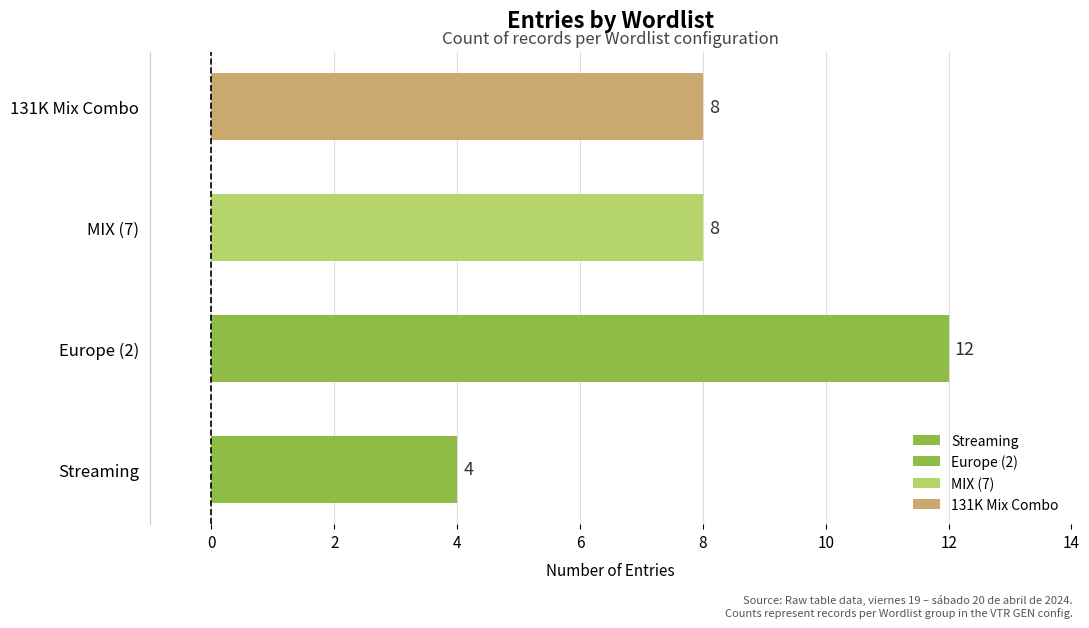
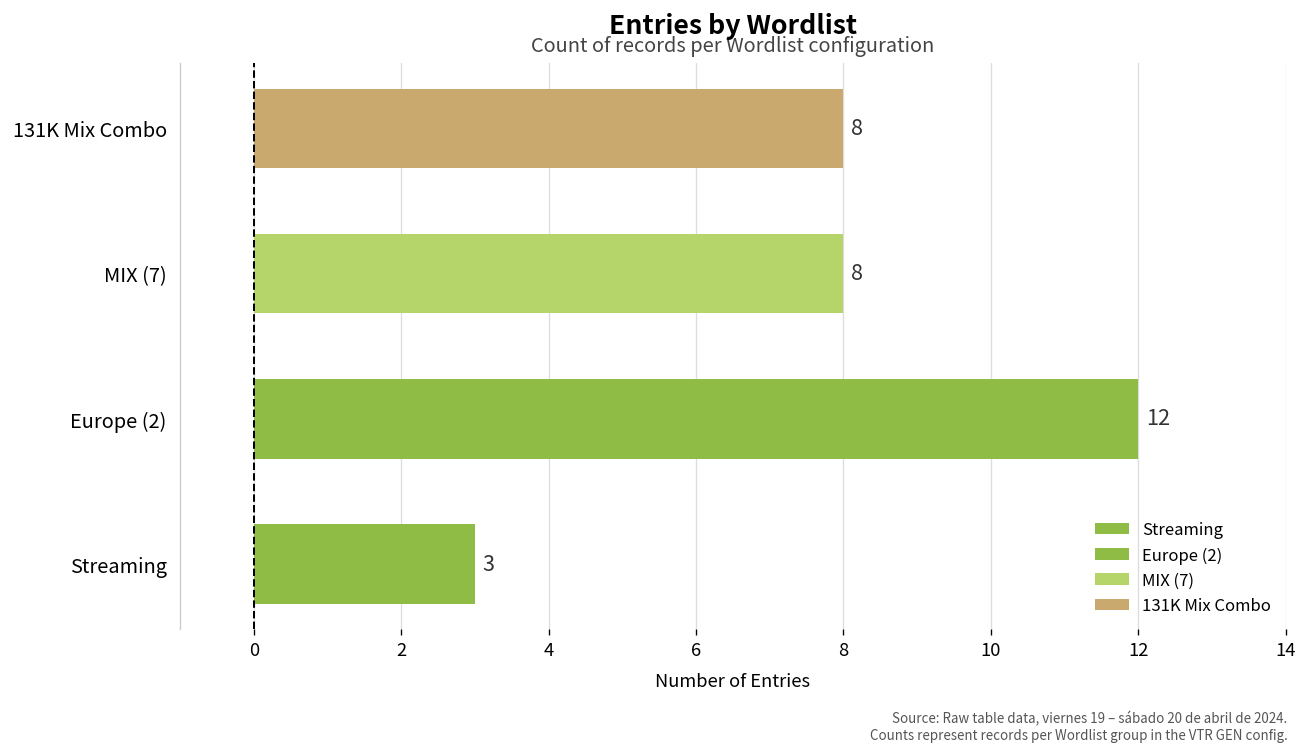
Streaming: 4 -> 3
